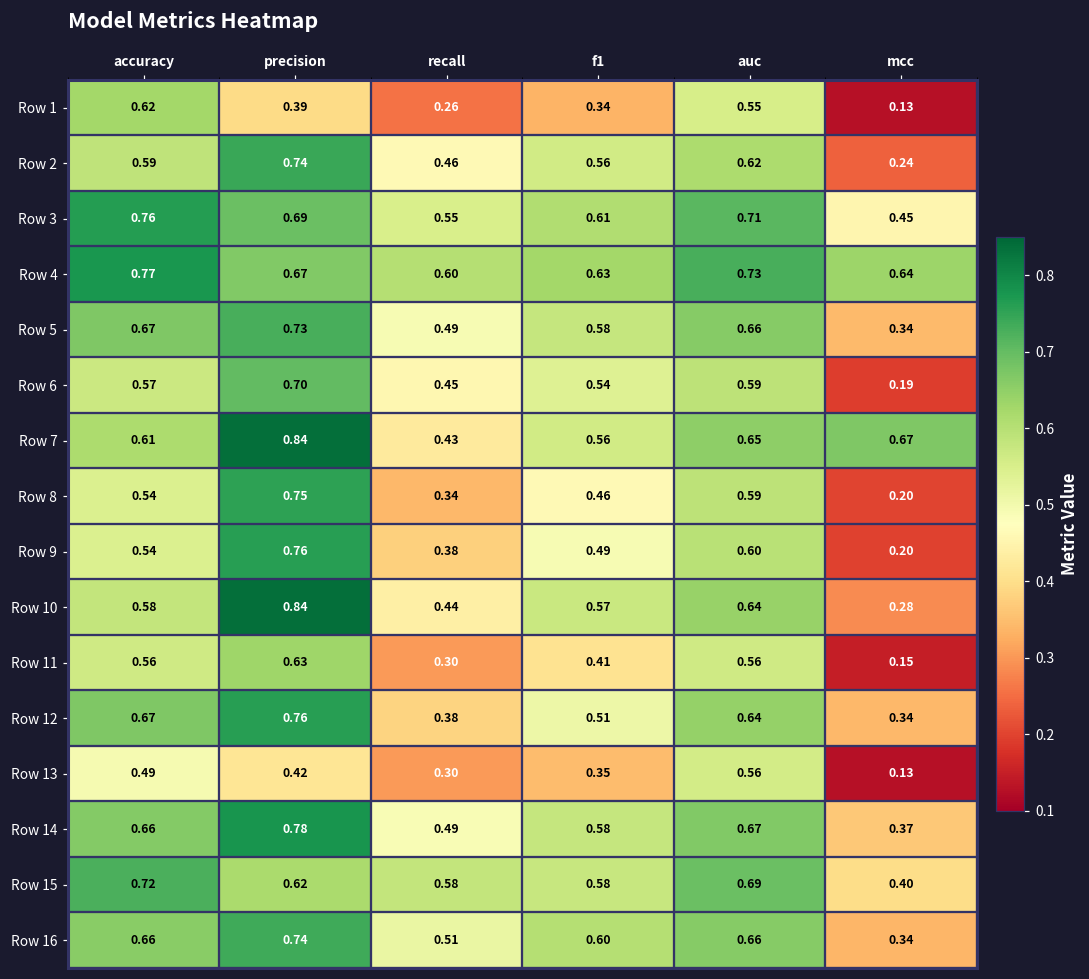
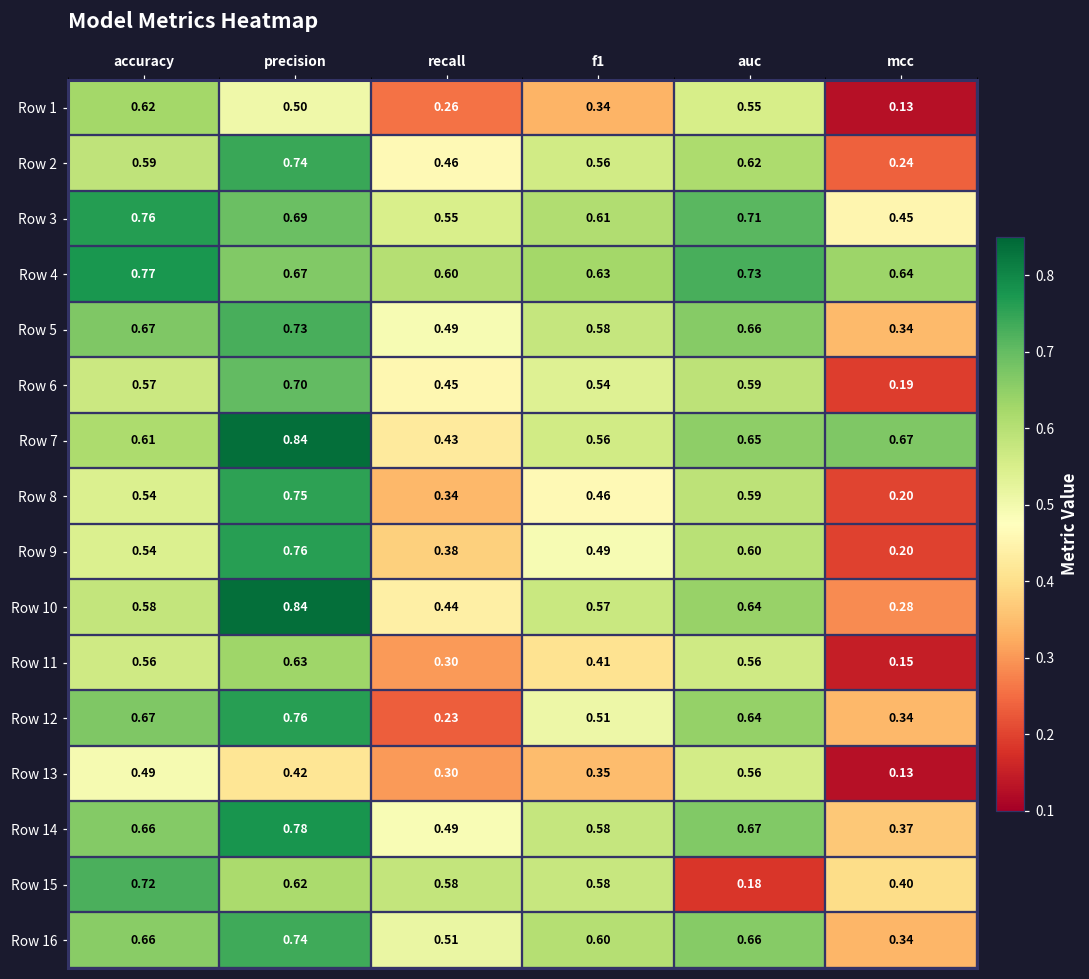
Row 1, precision: 0.39 -> 0.50
Row 12, recall: 0.38 -> 0.23
Row 15, auc: 0.69 -> 0.18
